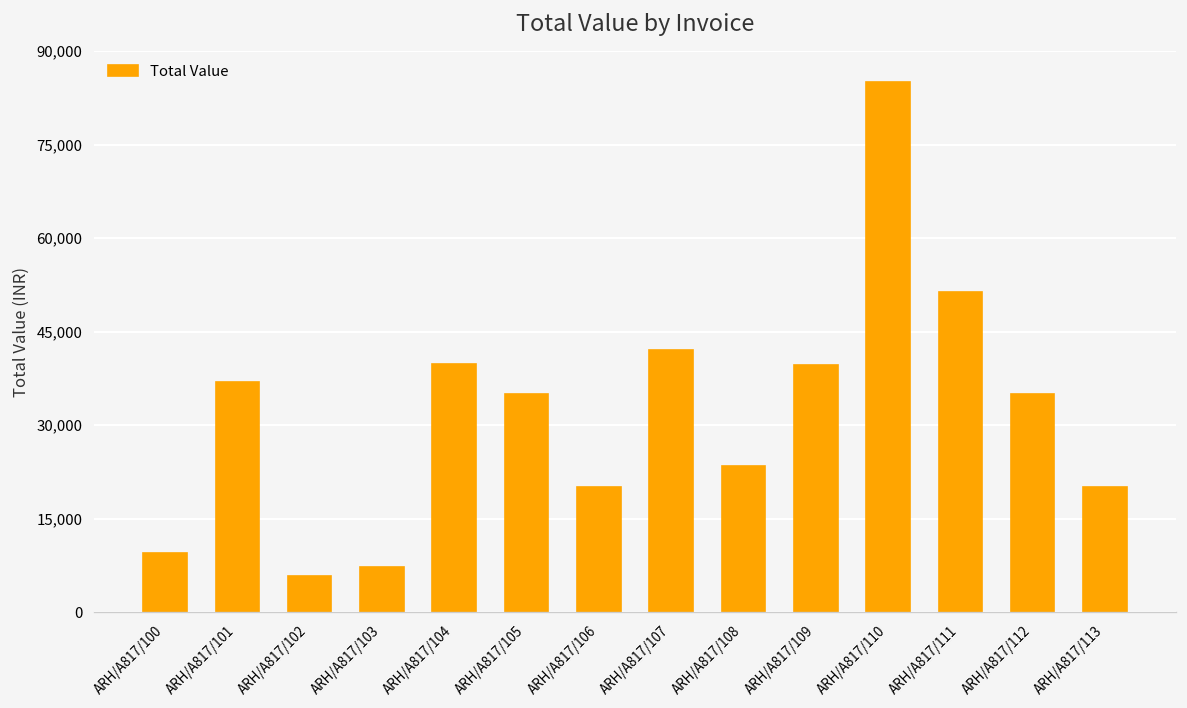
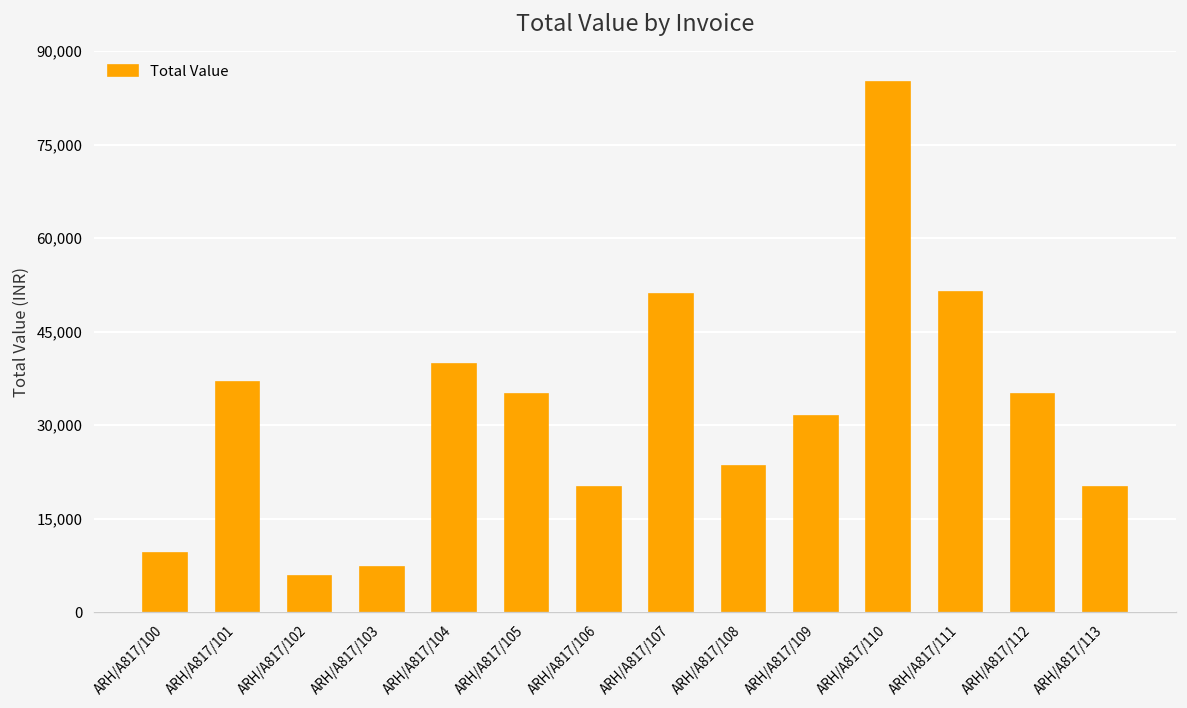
ARH/A817/107: 42,000 -> 51,000
ARH/A817/109: 40,000 -> 32,000
